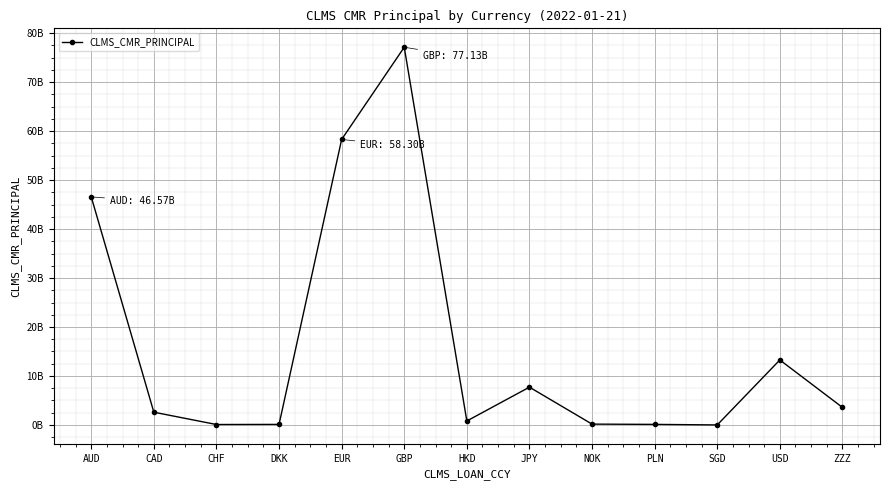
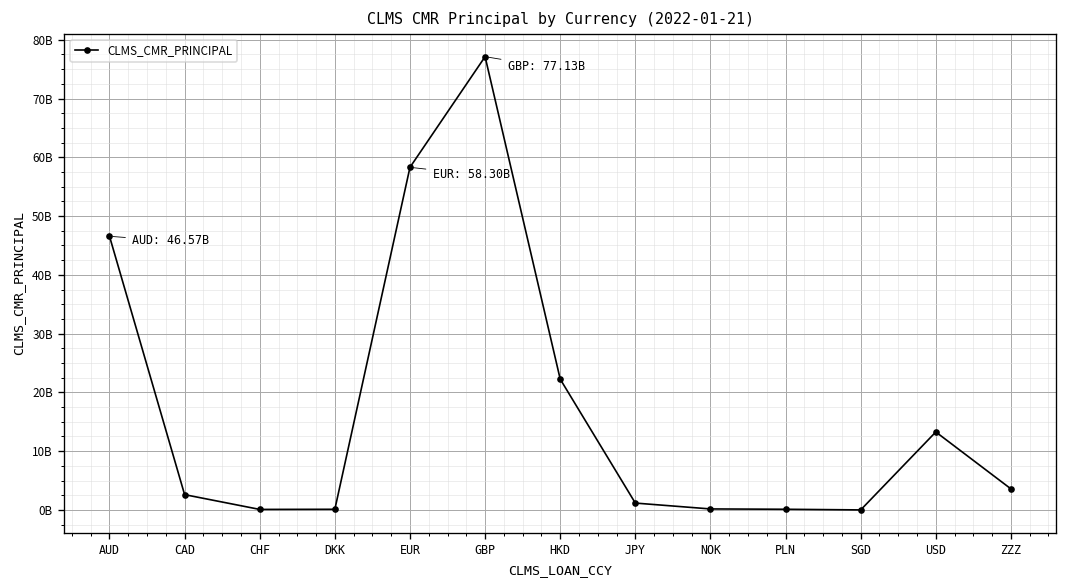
HKD: 1000000000 -> 22000000000
JPY: 8000000000 -> 1000000000
